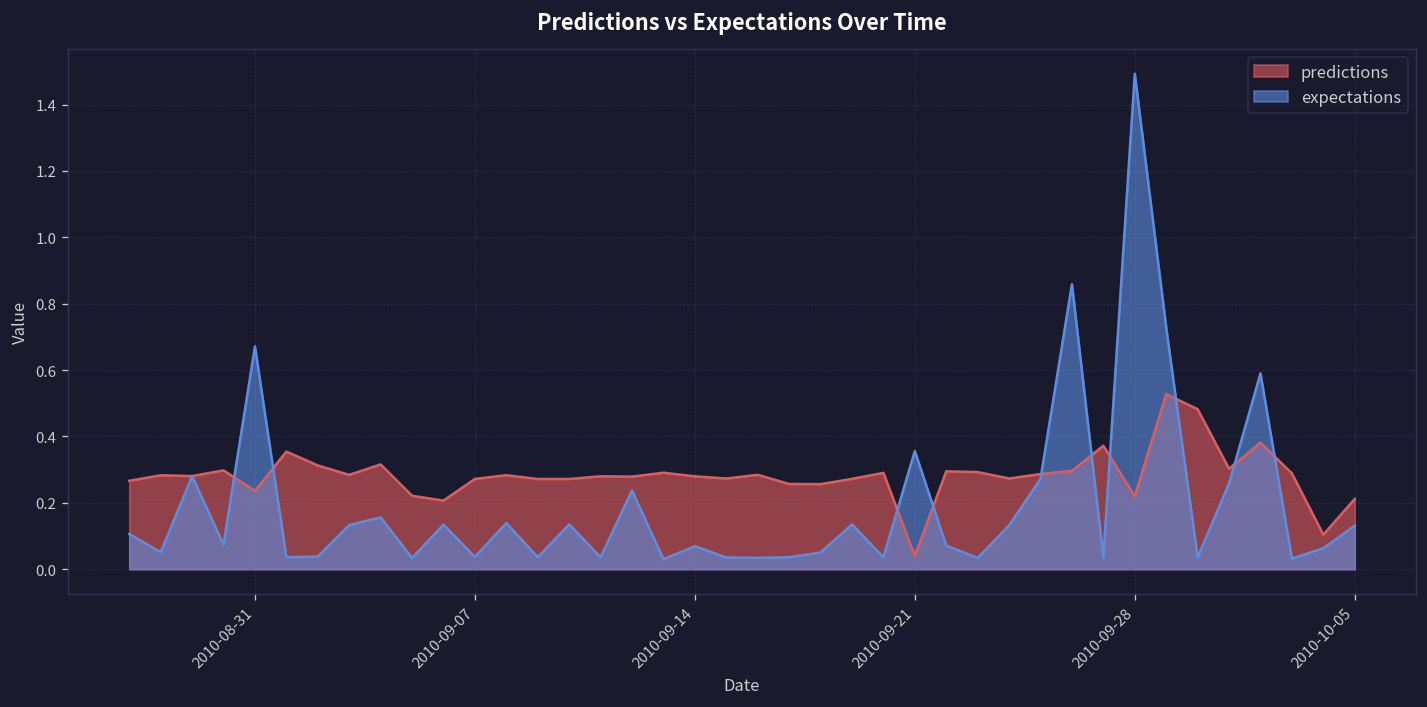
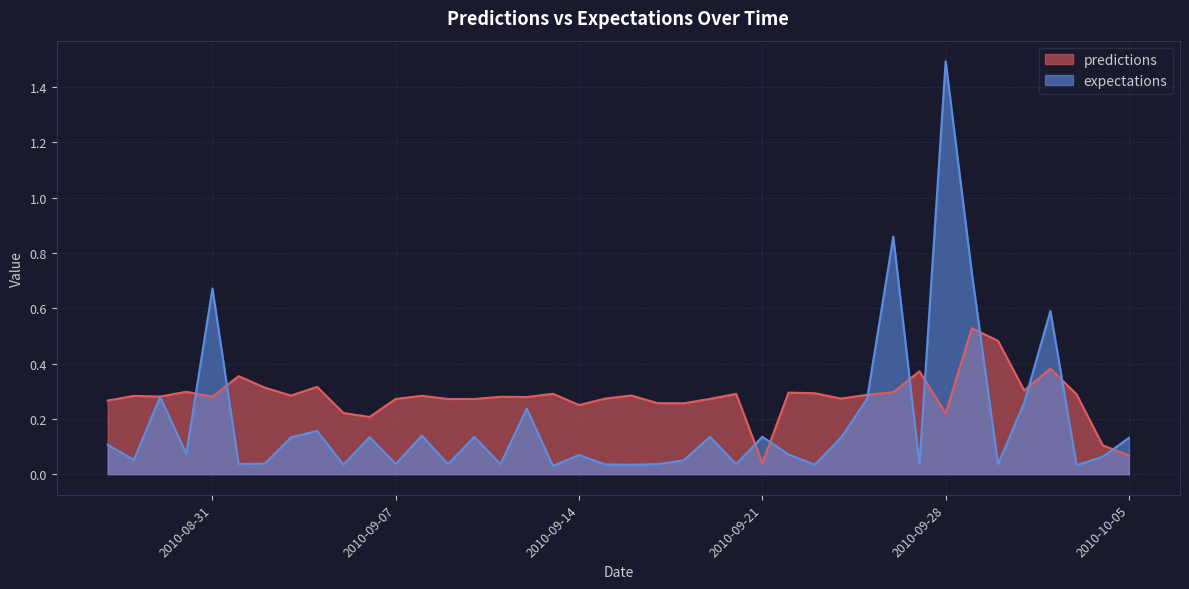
predictions, 2010-08-31: 0.24 -> 0.28
predictions, 2010-09-14: 0.28 -> 0.25
expectations, 2010-09-21: 0.36 -> 0.13
predictions, 2010-10-05: 0.21 -> 0.07
